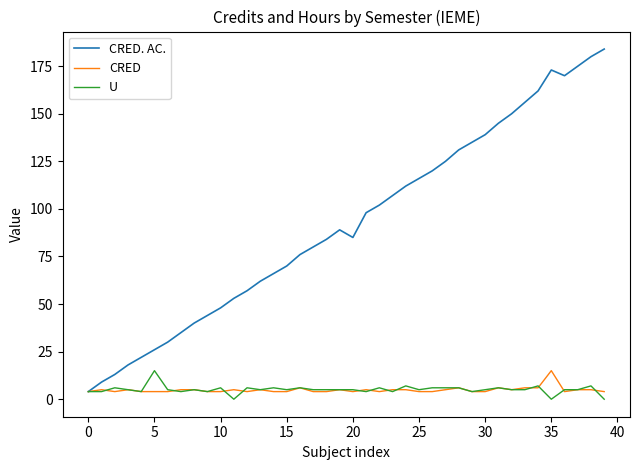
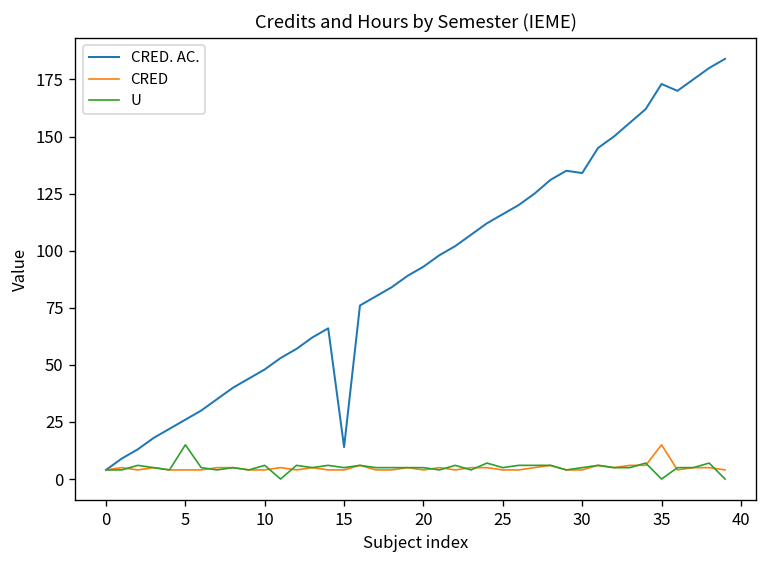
CRED. AC., 15: 70 -> 14
CRED. AC., 20: 85 -> 93
CRED. AC., 30: 139 -> 134
